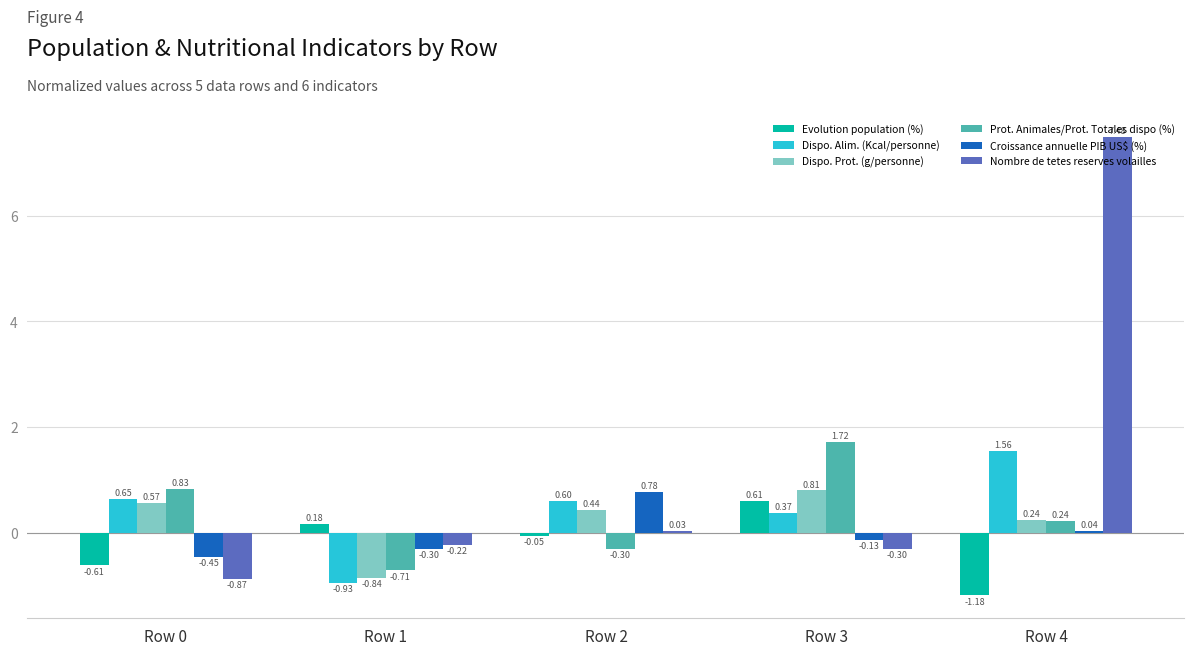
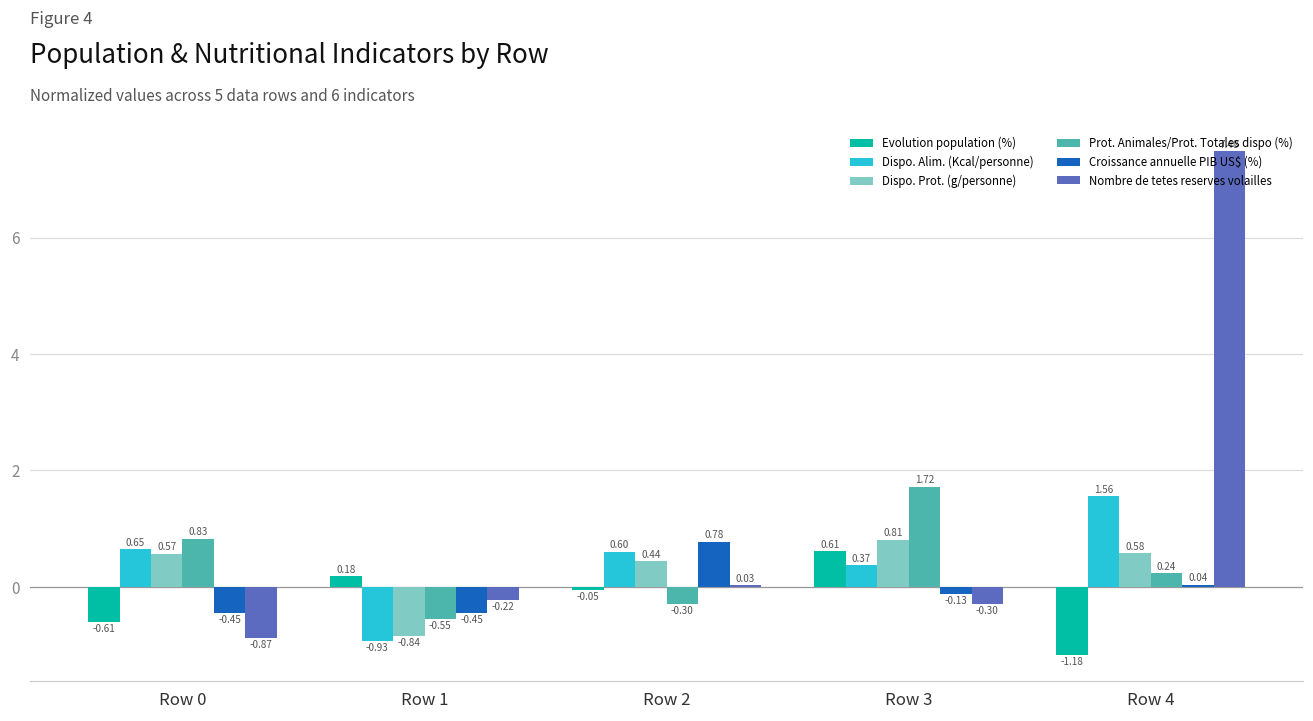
Prot. Animales/Prot. Totales dispo (%), Row 1: -0.71 -> -0.55
Croissance annuelle PIB US$ (%), Row 1: -0.30 -> -0.45
Dispo. Prot. (g/personne), Row 4: 0.24 -> 0.58
